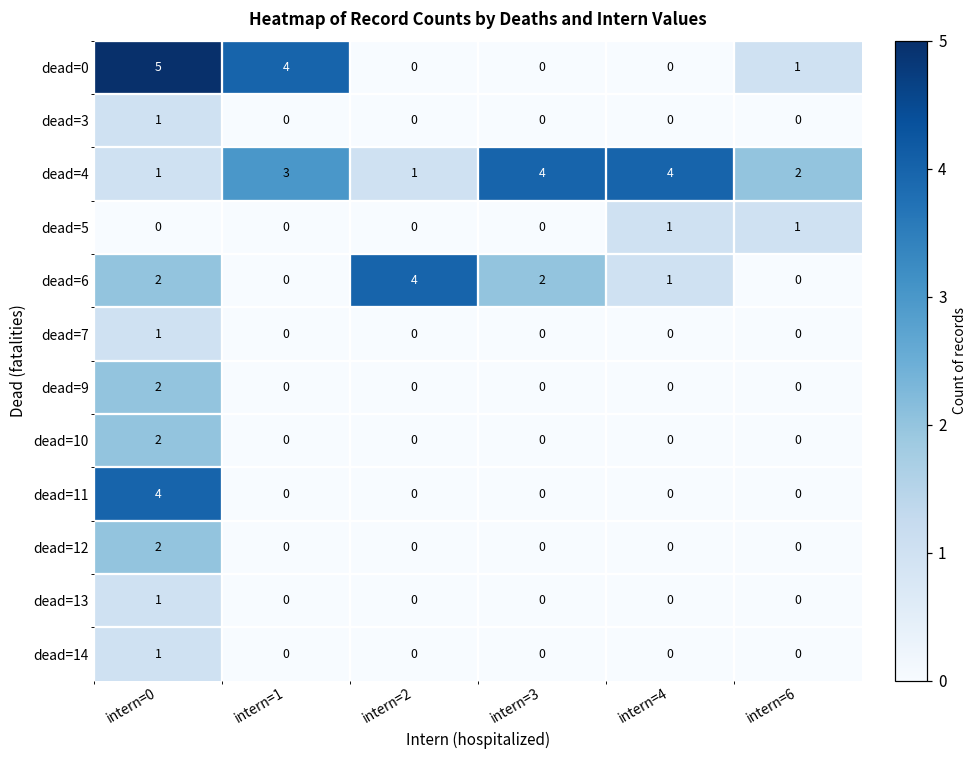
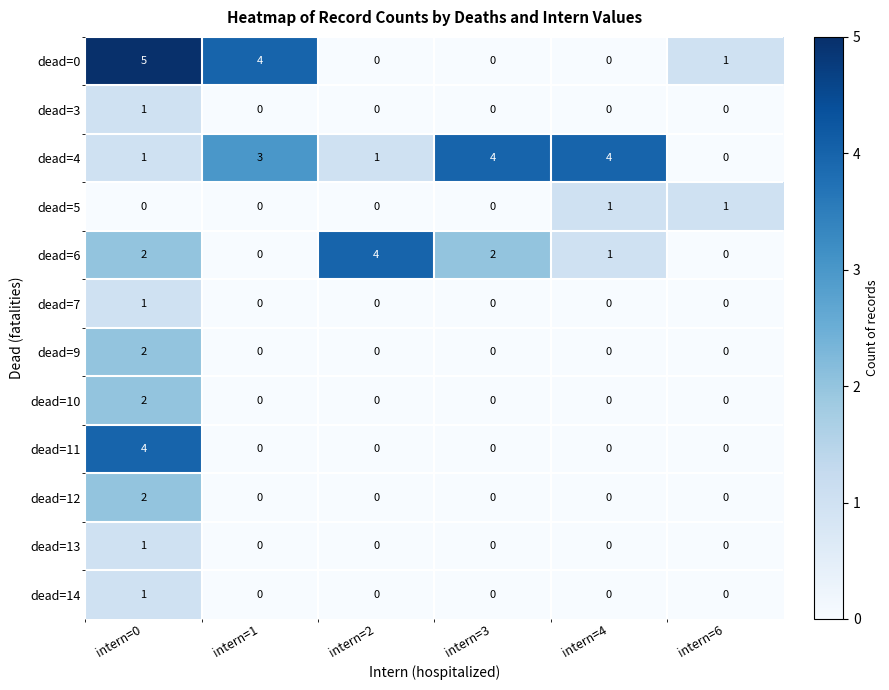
dead=4, intern=6: 2 -> 0
